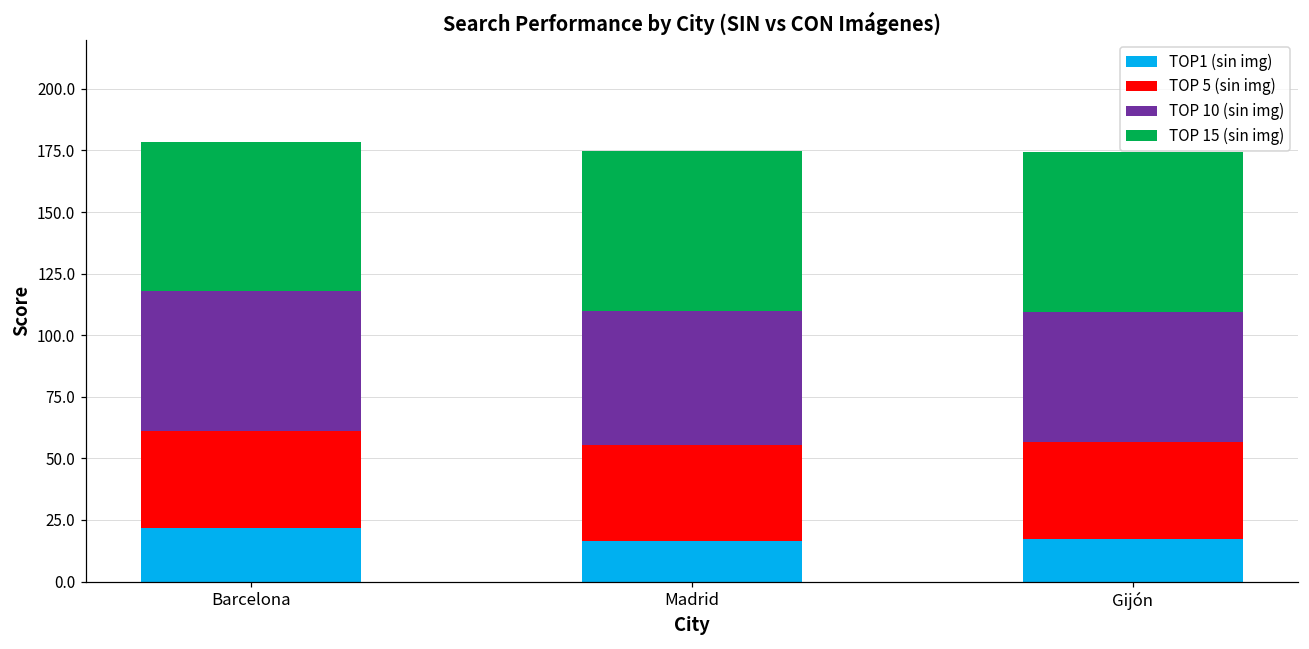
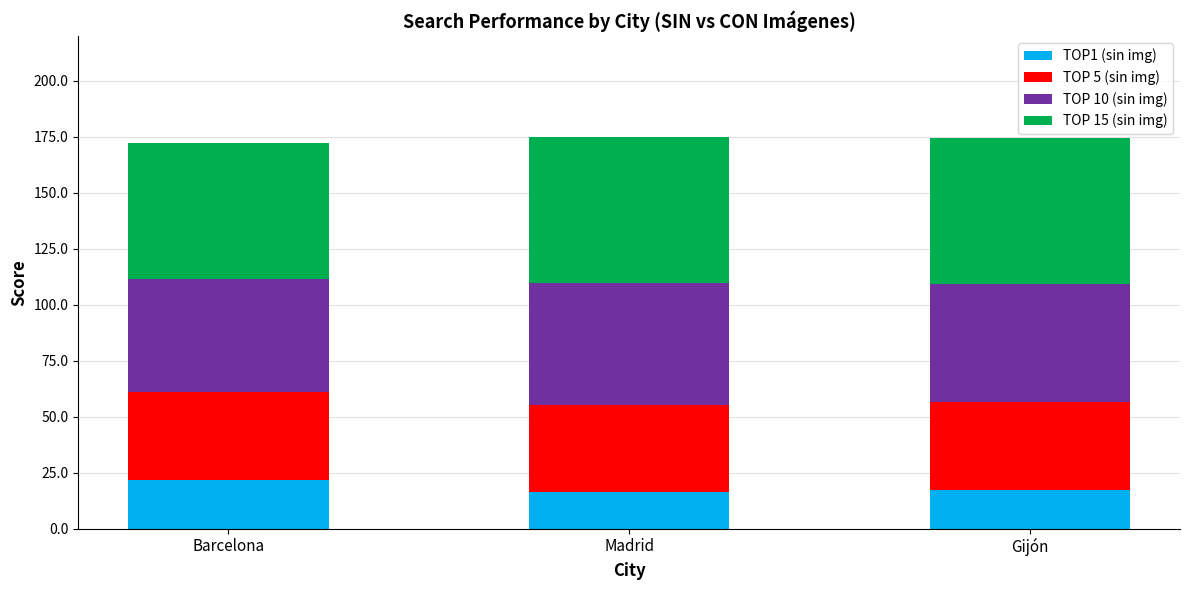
TOP 10 (sin img), Barcelona: 57 -> 51
